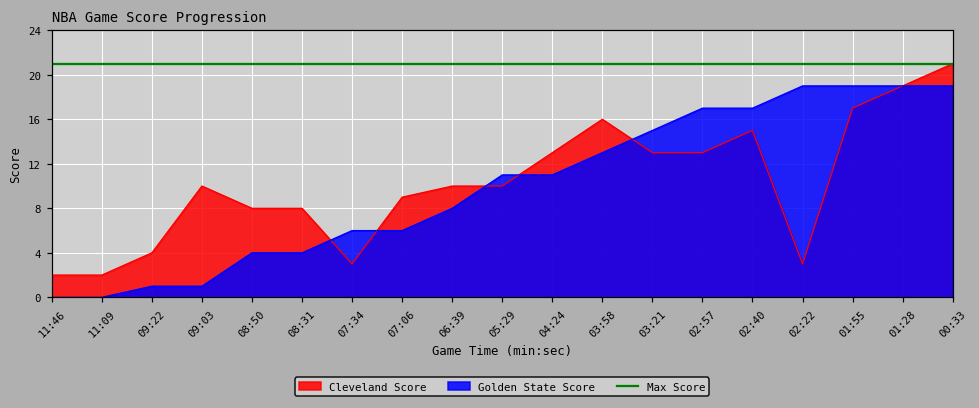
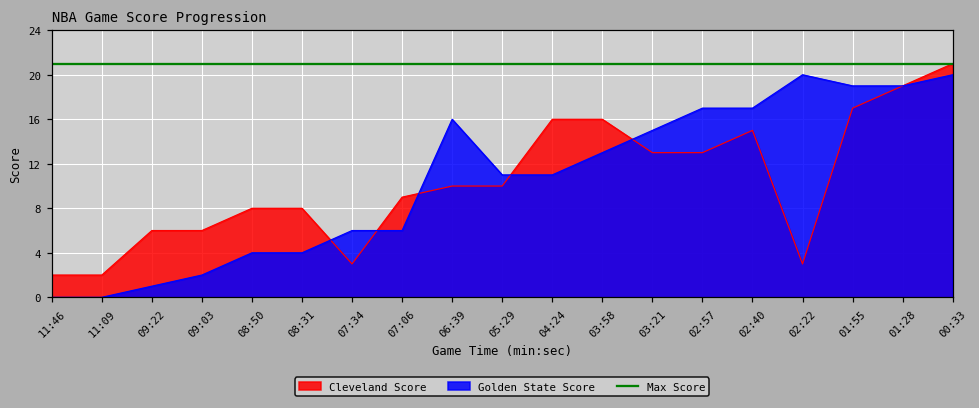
Cleveland Score, 09:22: 4 -> 6
Cleveland Score, 09:03: 10 -> 6
Golden State Score, 09:03: 1 -> 2
Golden State Score, 06:39: 8 -> 16
Cleveland Score, 04:24: 13 -> 16
Golden State Score, 02:22: 19 -> 20
Golden State Score, 00:33: 19 -> 20
